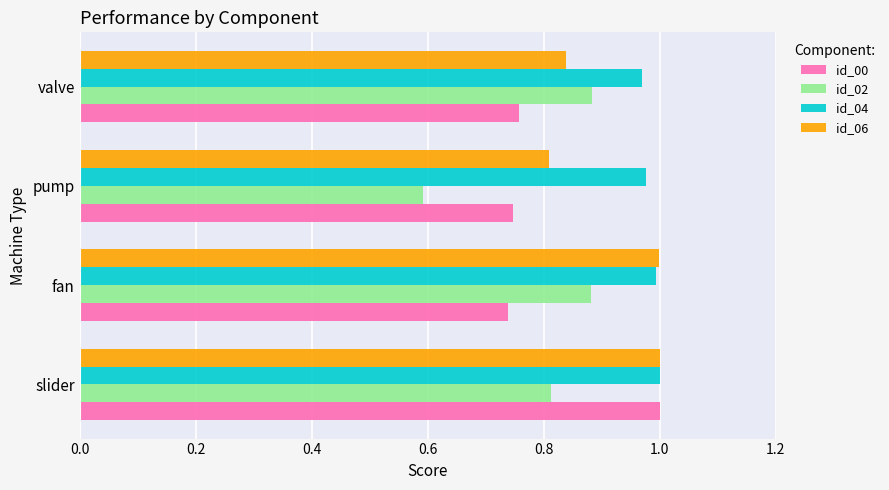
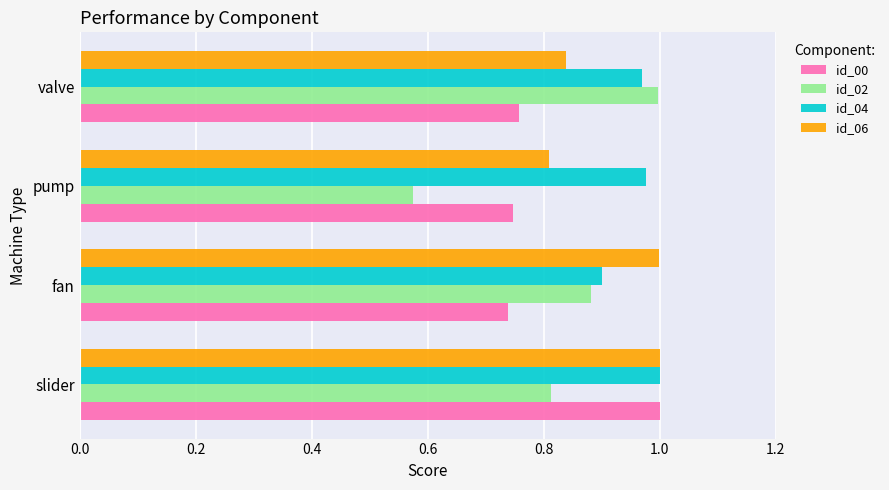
id_02, valve: 0.88 -> 1.00
id_02, pump: 0.59 -> 0.58
id_04, fan: 0.99 -> 0.90
